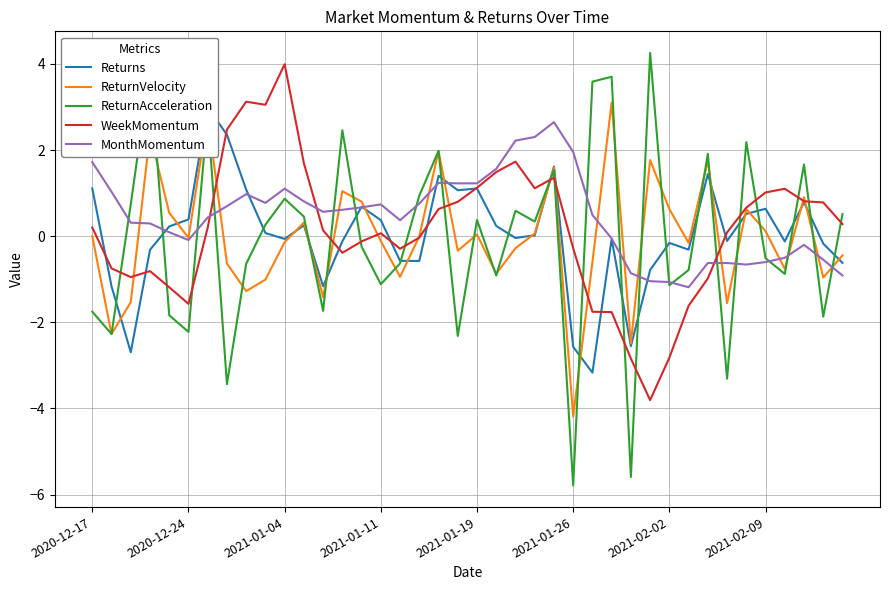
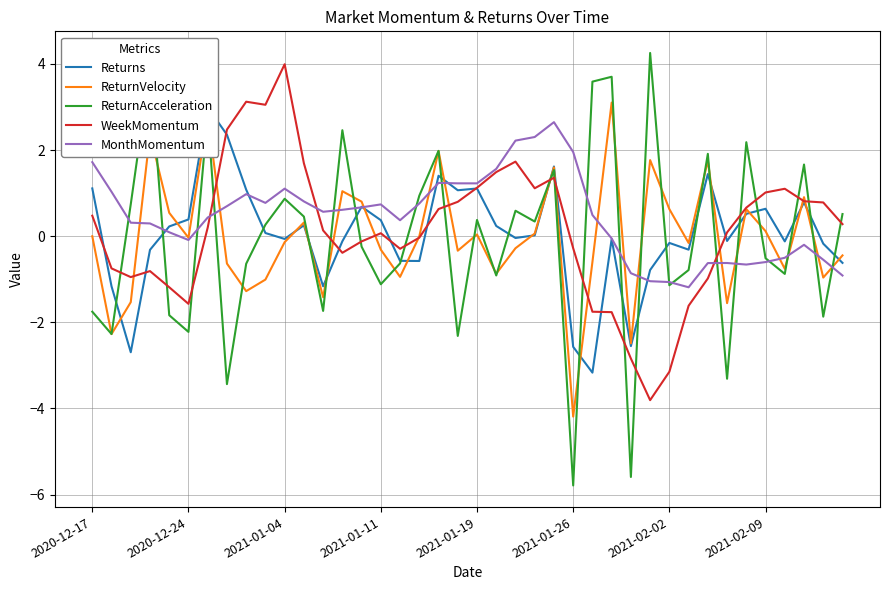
WeekMomentum, 2020-12-17: 0.2 -> 0.5
ReturnVelocity, 2021-01-11: -0.1 -> -0.3
WeekMomentum, 2021-02-02: -2.8 -> -3.1
